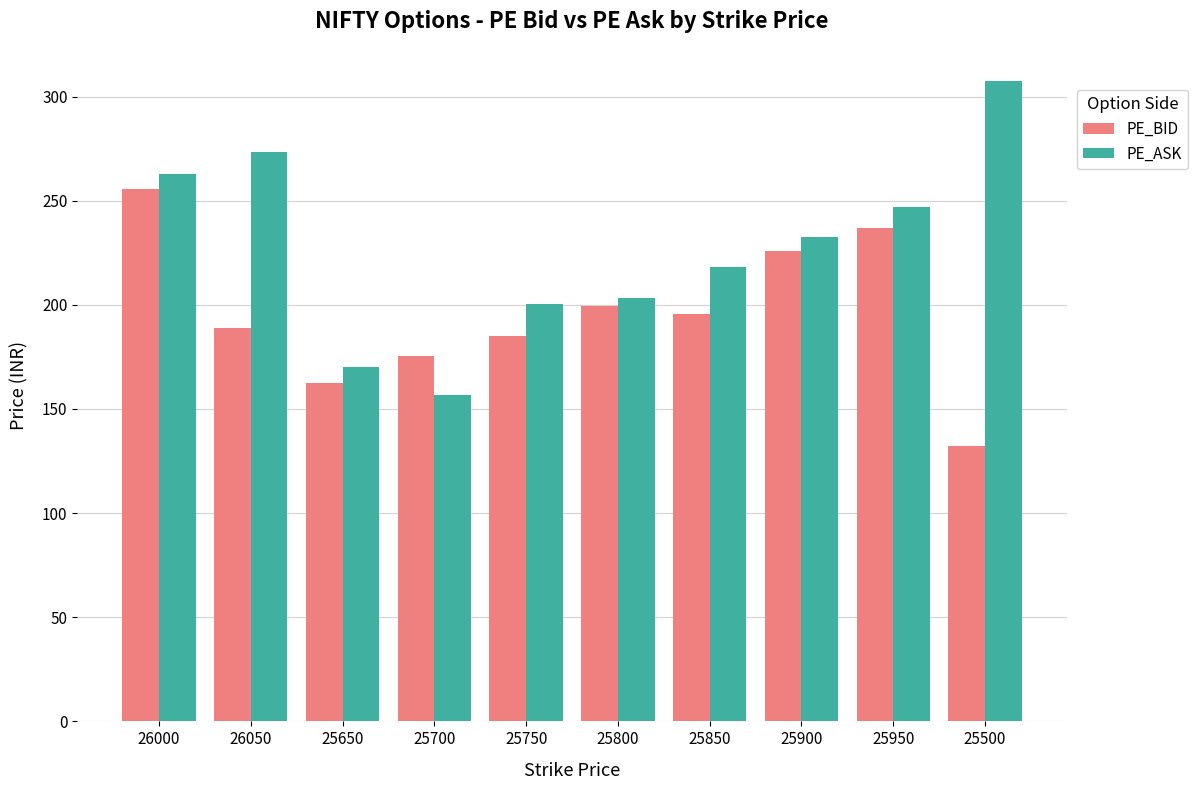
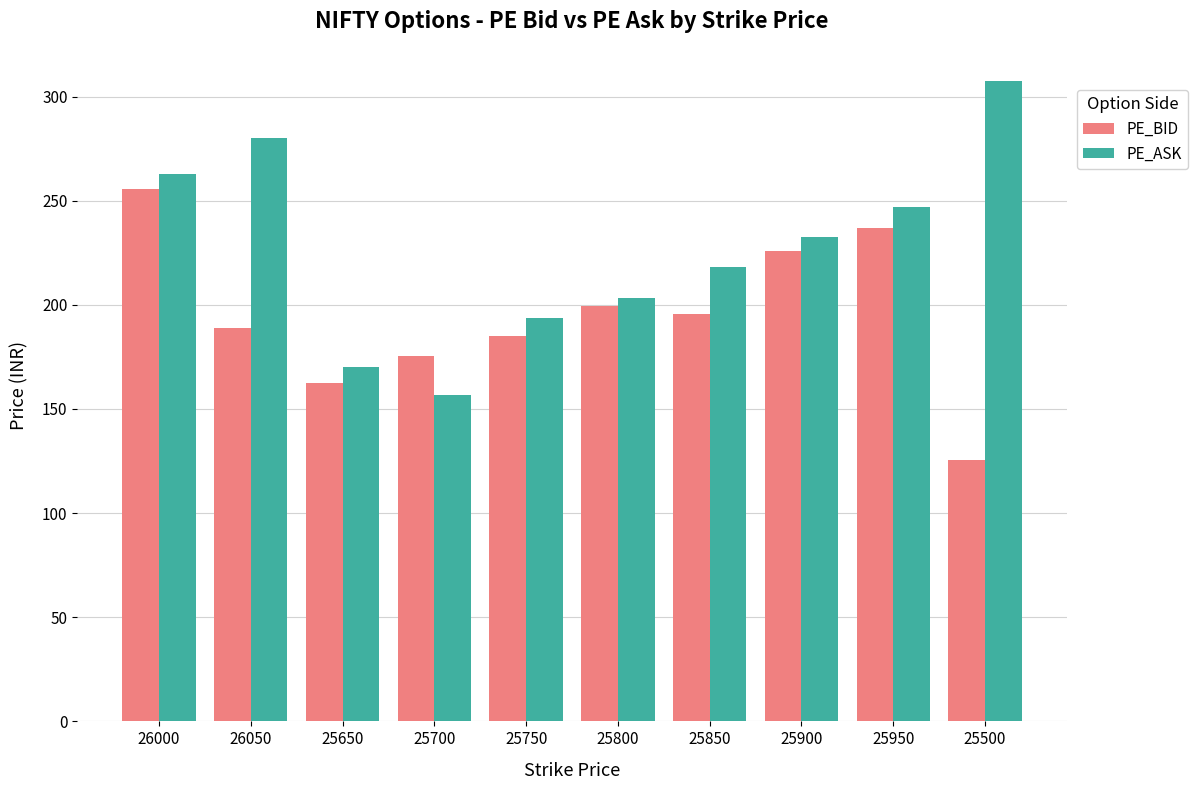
PE_ASK, 26050: 274 -> 280
PE_ASK, 25750: 200 -> 194
PE_BID, 25500: 132 -> 126
